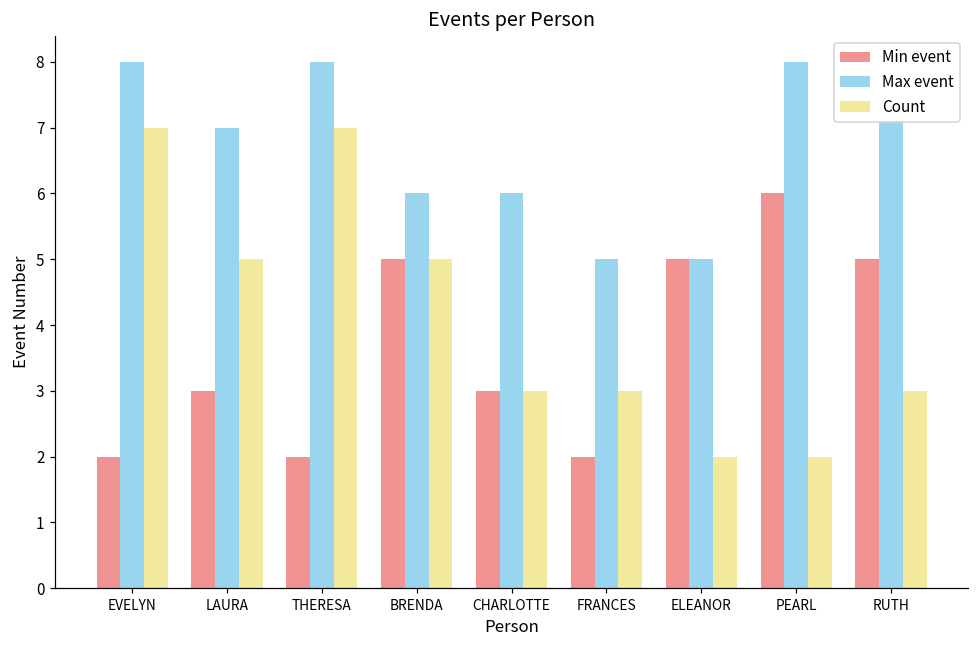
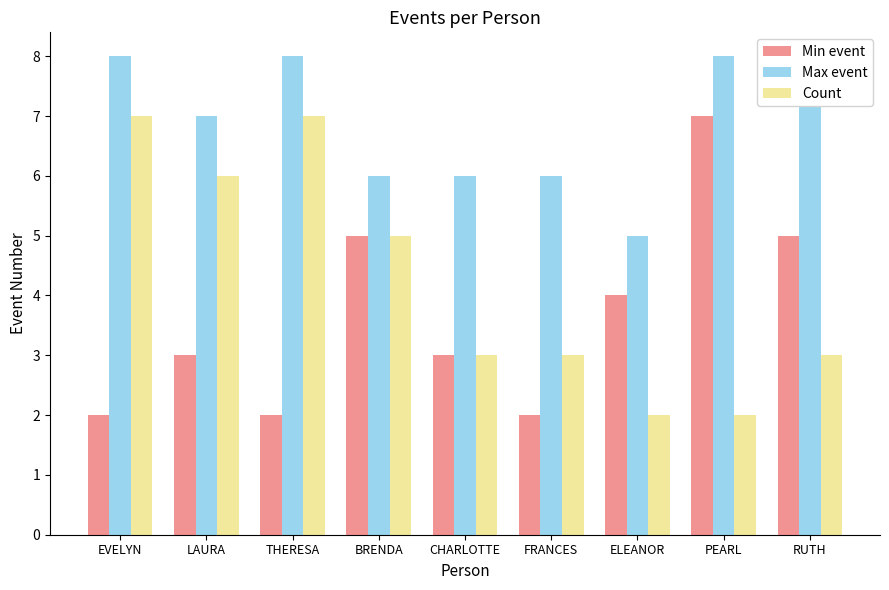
Count, LAURA: 5 -> 6
Max event, FRANCES: 5 -> 6
Min event, ELEANOR: 5 -> 4
Min event, PEARL: 6 -> 7
